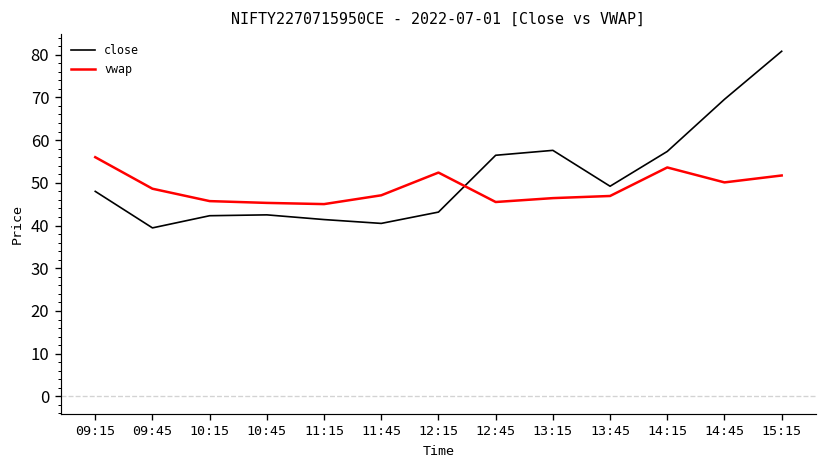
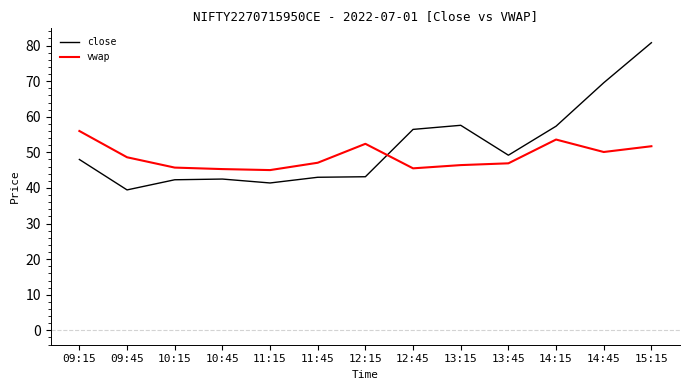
close, 11:45: 41 -> 43
